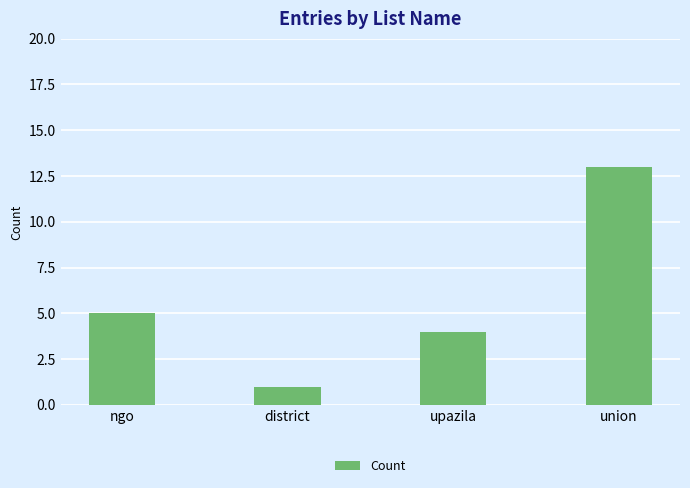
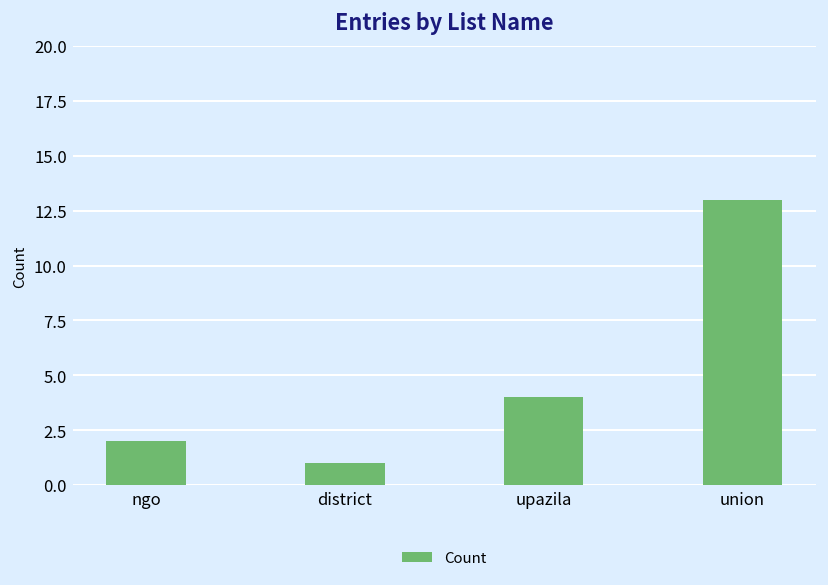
ngo: 5 -> 2
